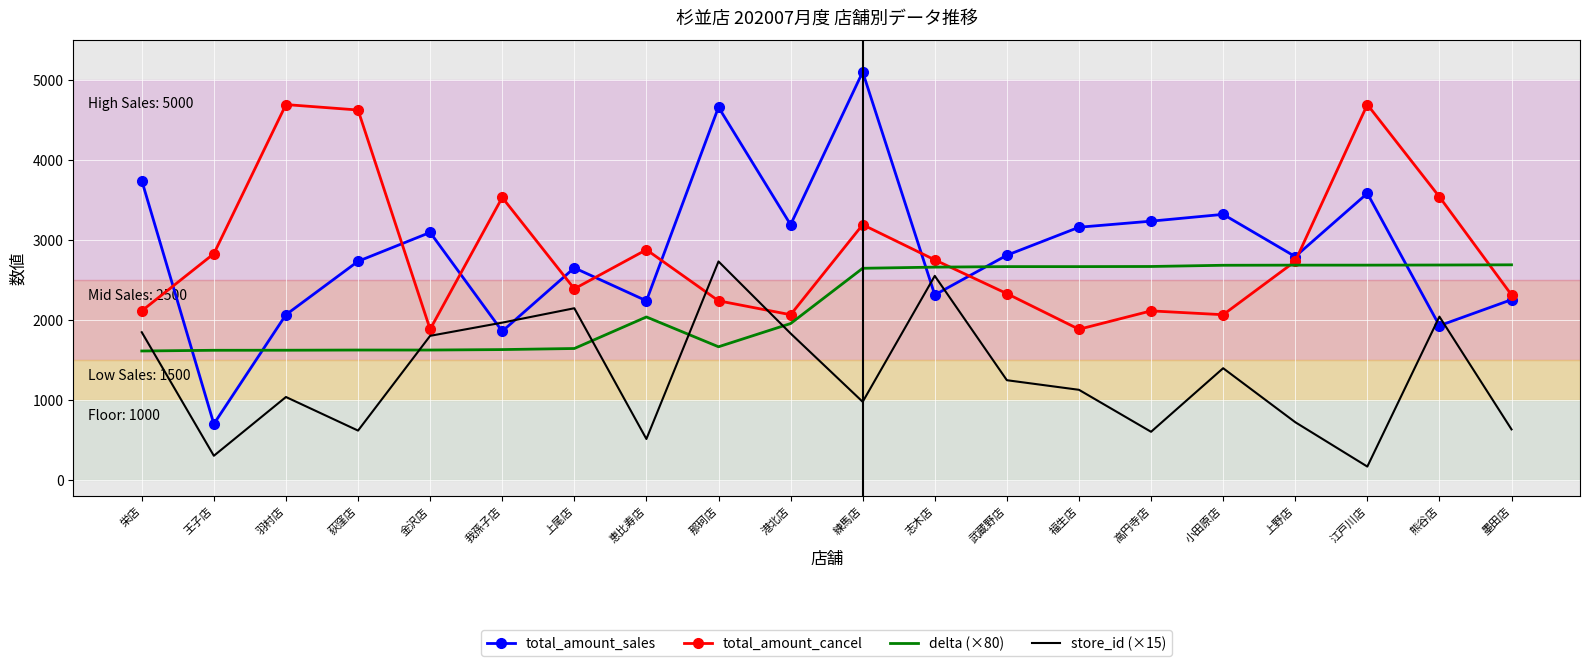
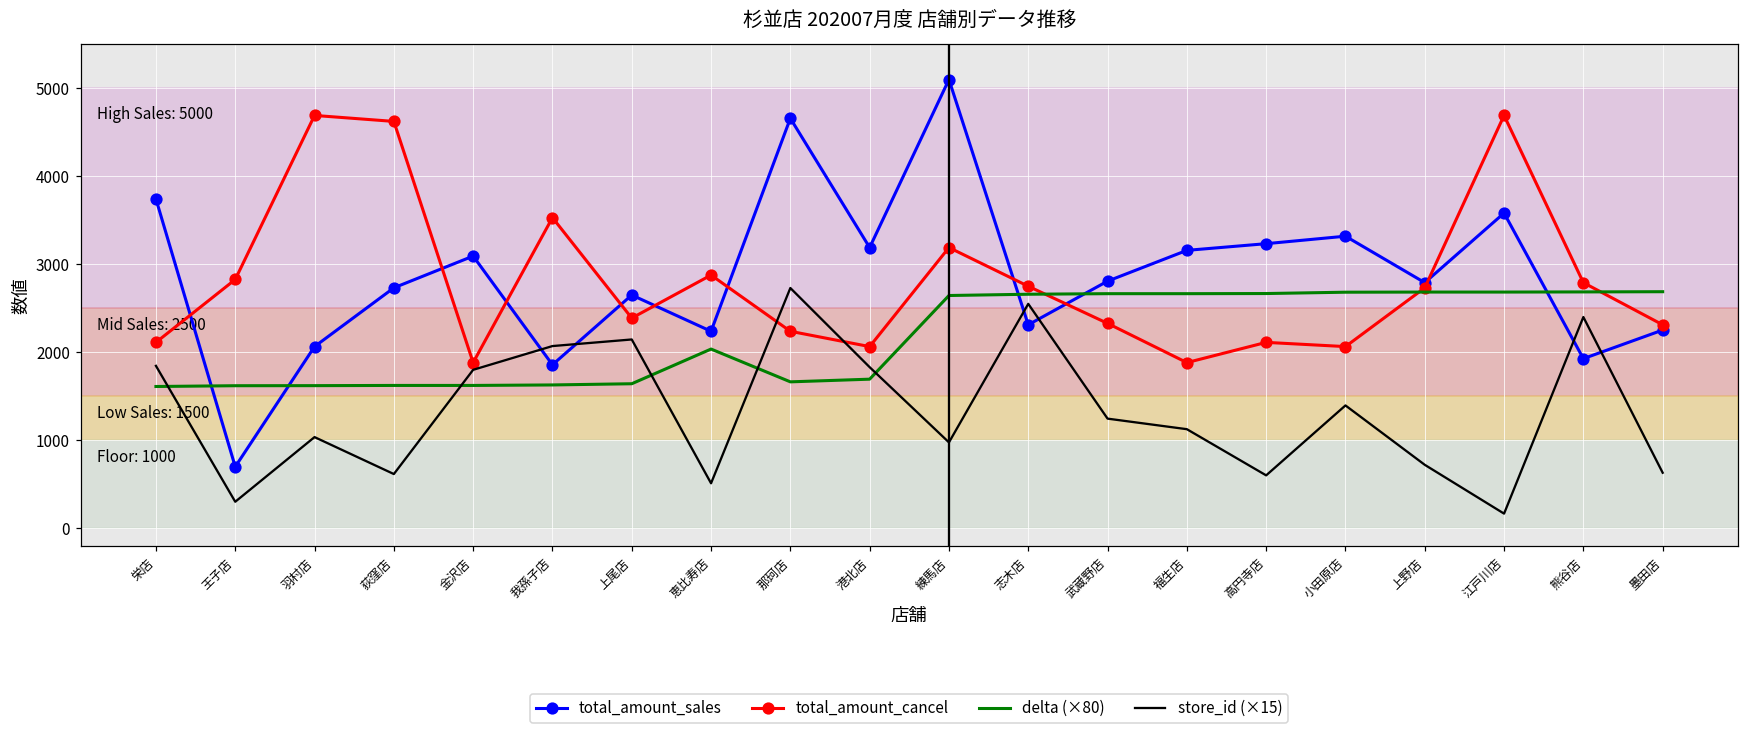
store_id (×15), 我孫子店: 2000 -> 2100
delta (×80), 港北店: 2000 -> 1700
total_amount_cancel, 熊谷店: 3500 -> 2800
store_id (×15), 熊谷店: 2000 -> 2400
